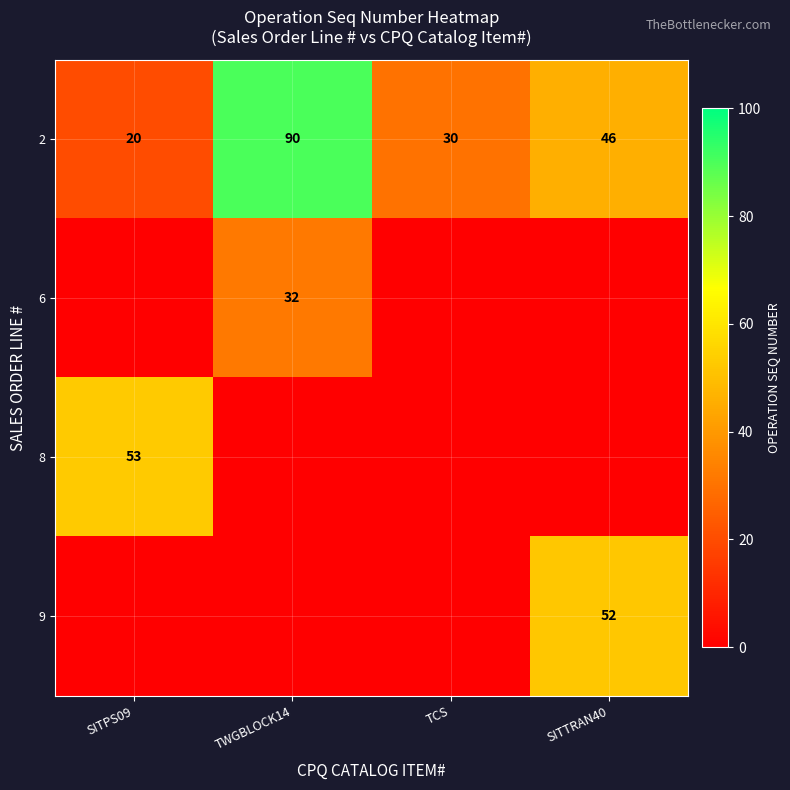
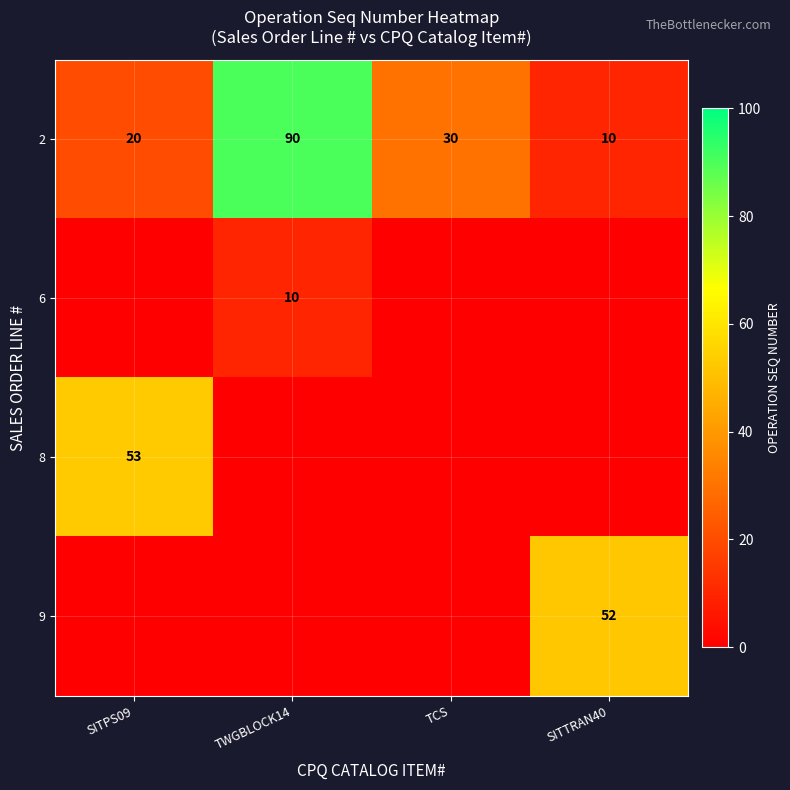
2, SITTRAN40: 46 -> 10
6, TWGBLOCK14: 32 -> 10
